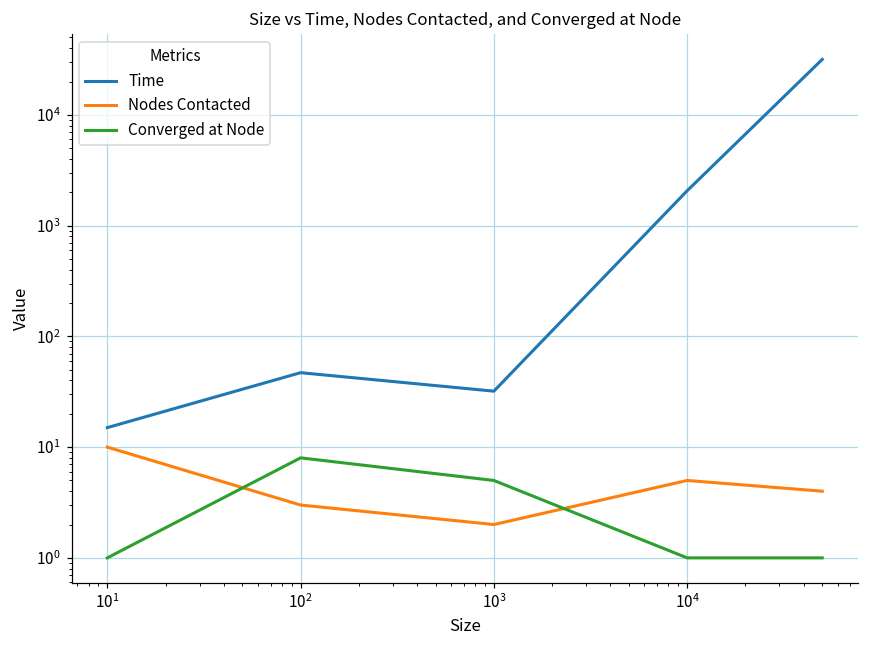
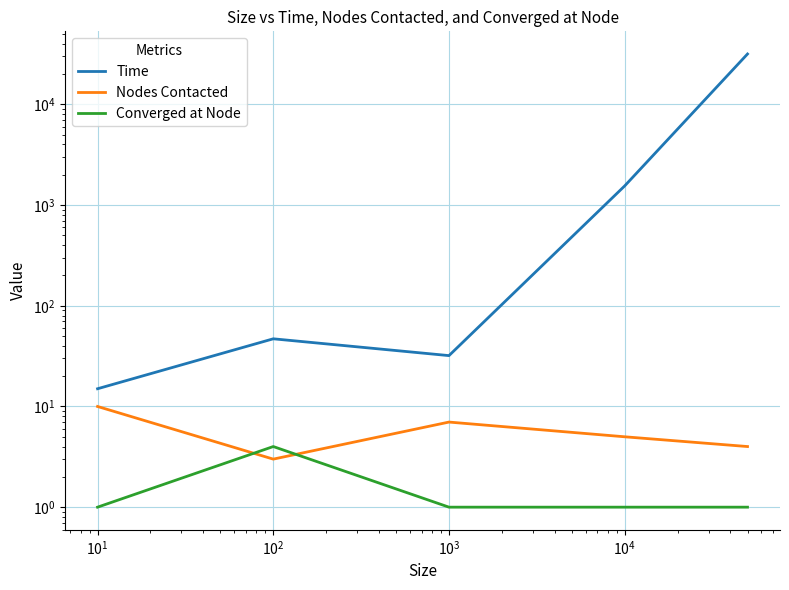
Converged at Node, 10^2: 8 -> 4
Nodes Contacted, 10^3: 2 -> 7
Converged at Node, 10^3: 5 -> 1
Time, 10^4: 2100 -> 1600
